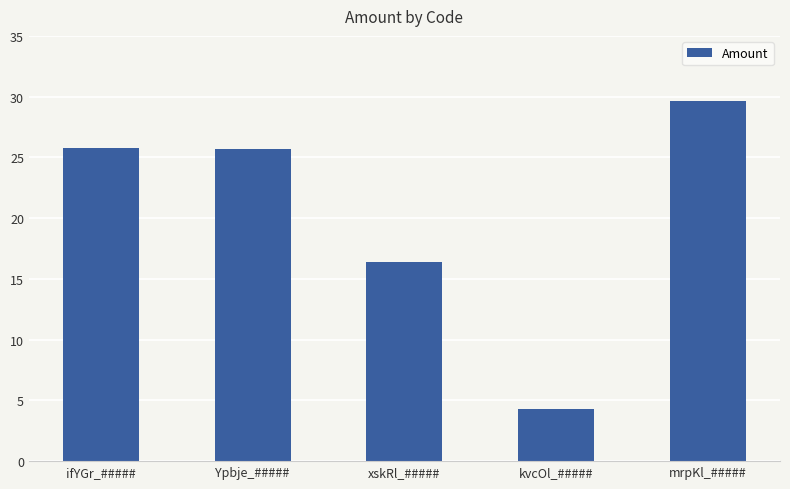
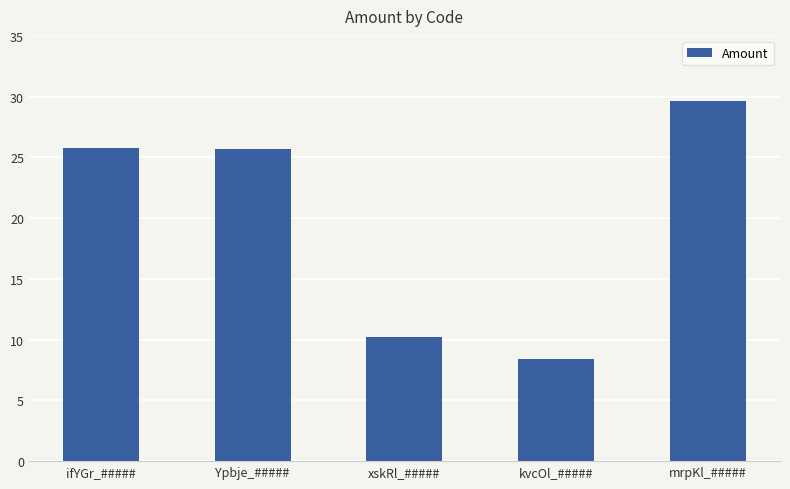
xskRl_#####: 16.4 -> 10.2
kvcOl_#####: 4.3 -> 8.4
